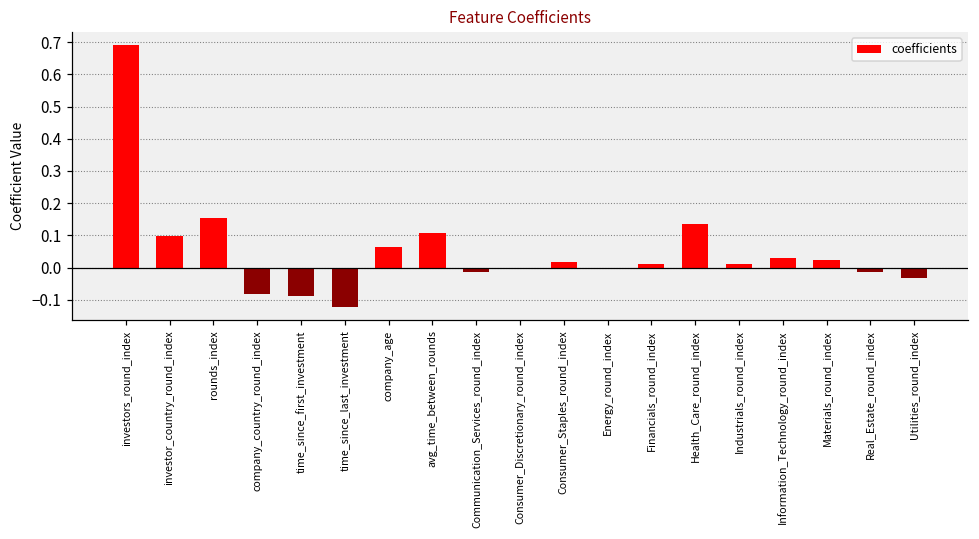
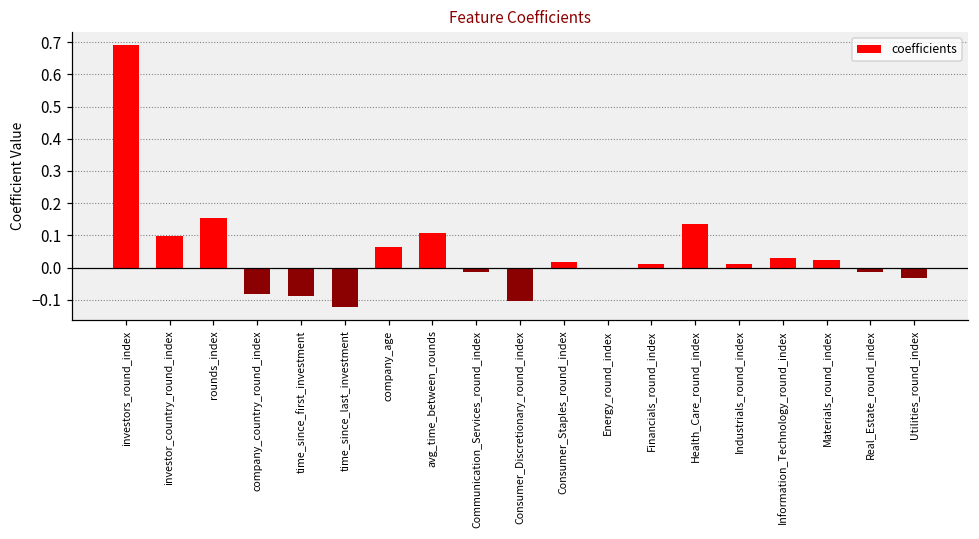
Consumer_Discretionary_round_index: -0.01 -> -0.10
